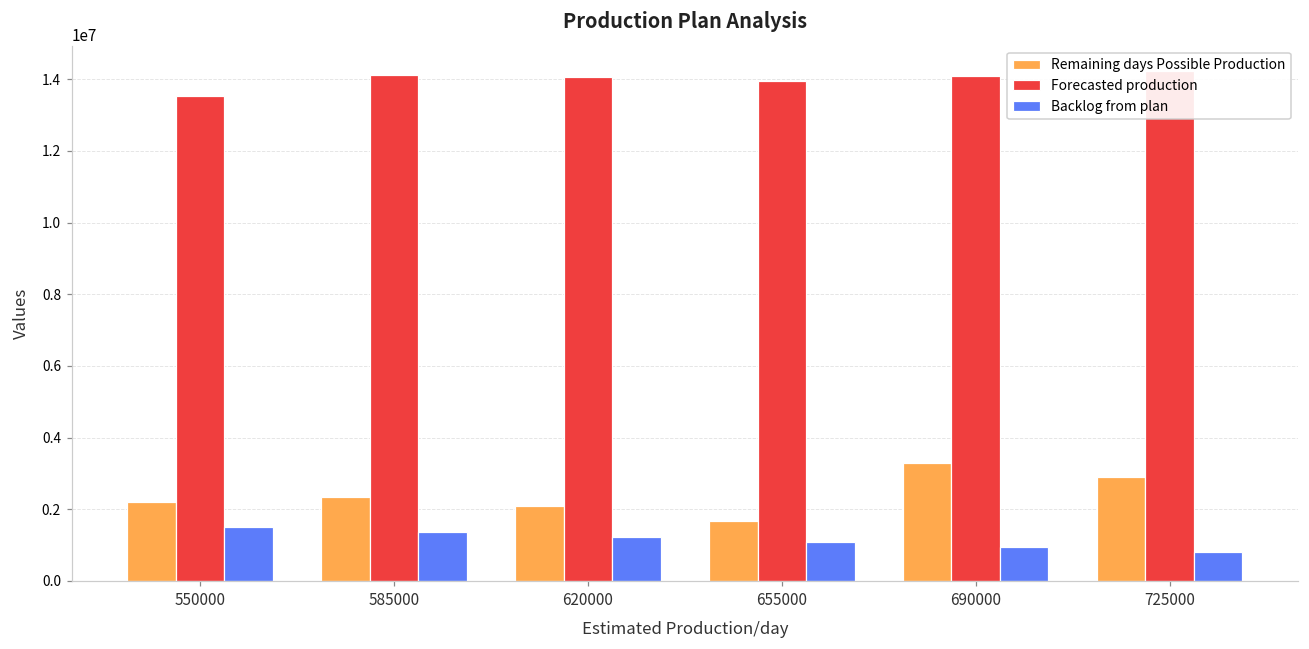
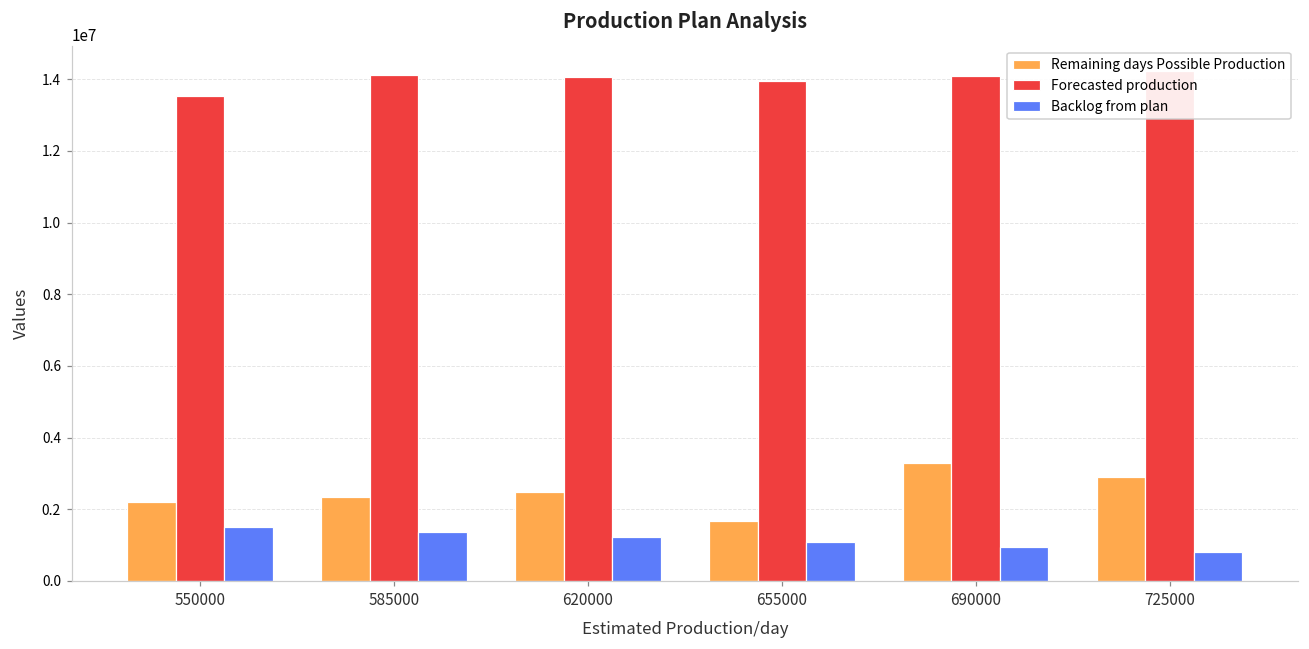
Remaining days Possible Production, 620000: 2100000 -> 2500000
